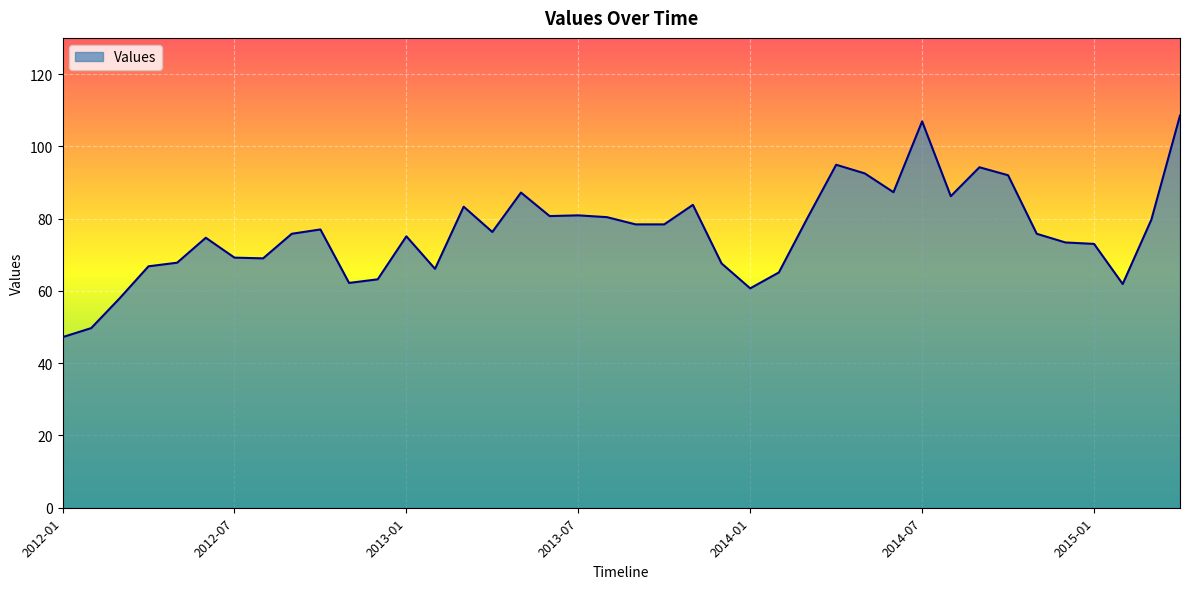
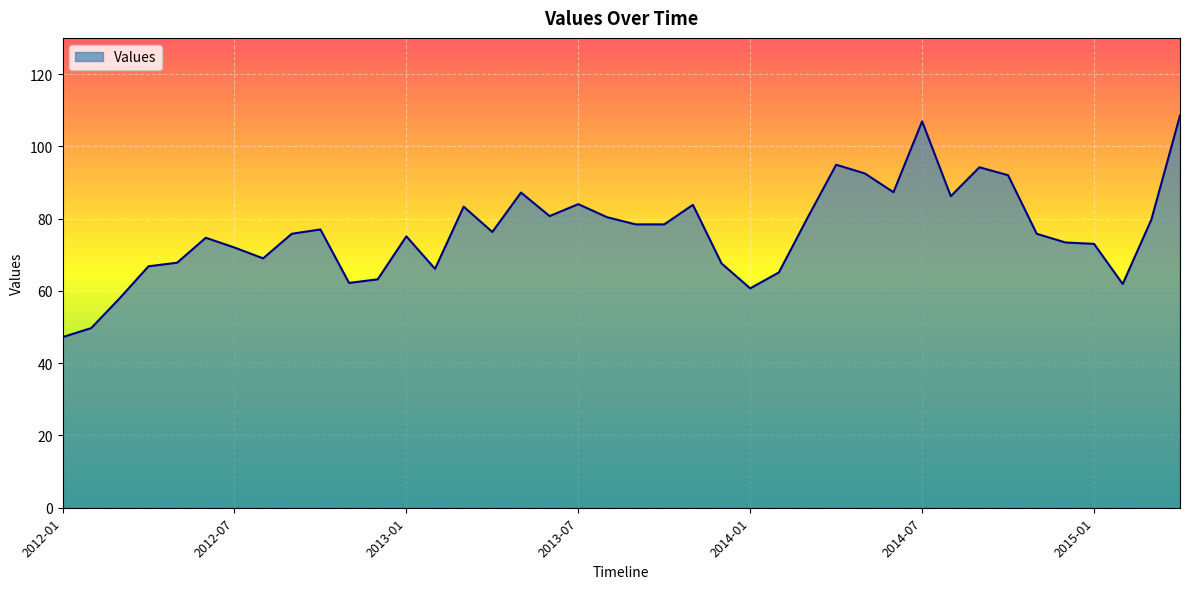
2012-07: 69 -> 72
2013-07: 81 -> 84
